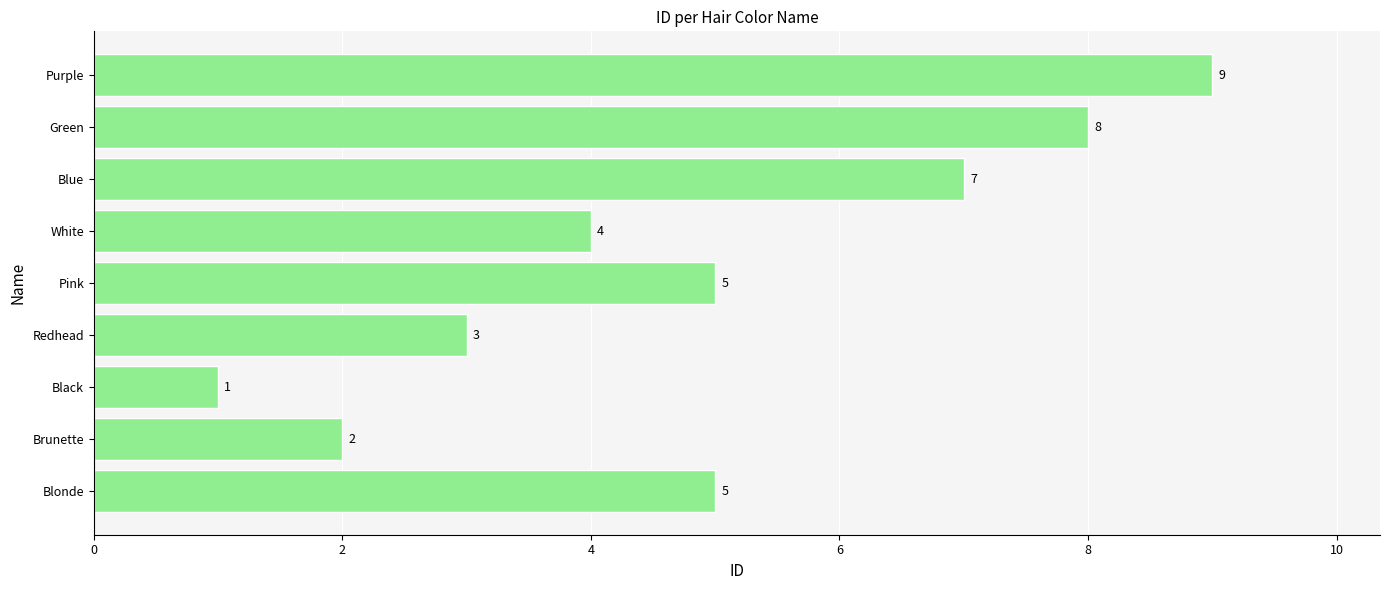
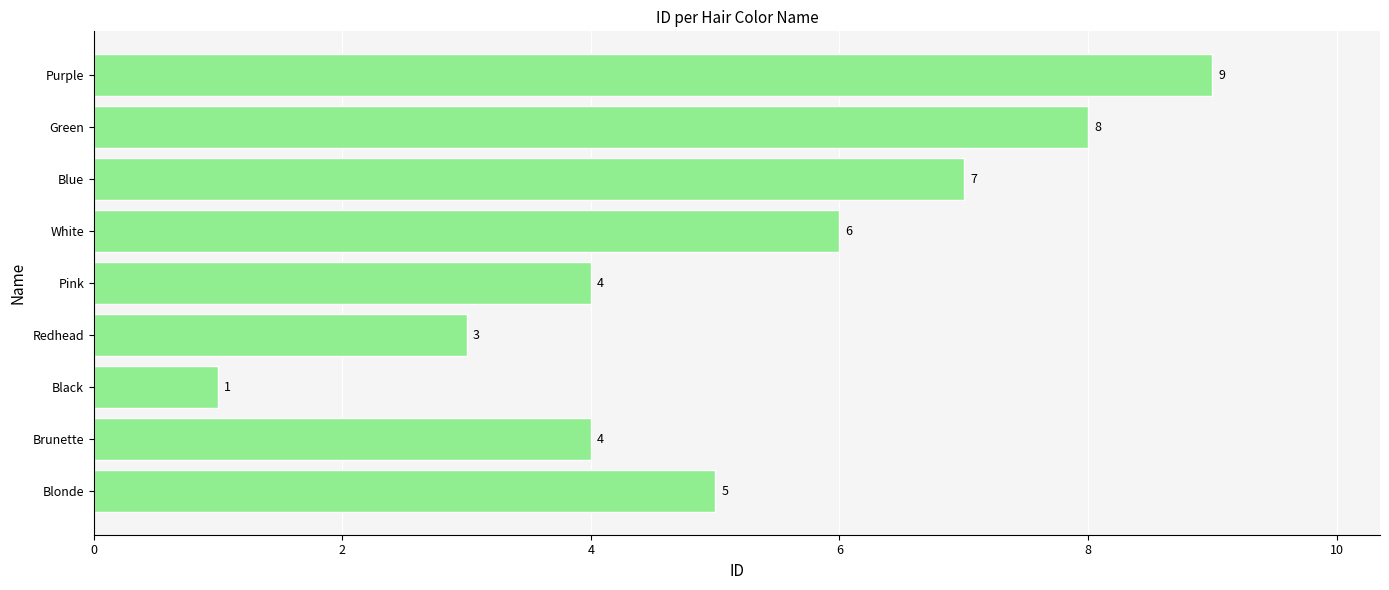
White: 4 -> 6
Pink: 5 -> 4
Brunette: 2 -> 4
